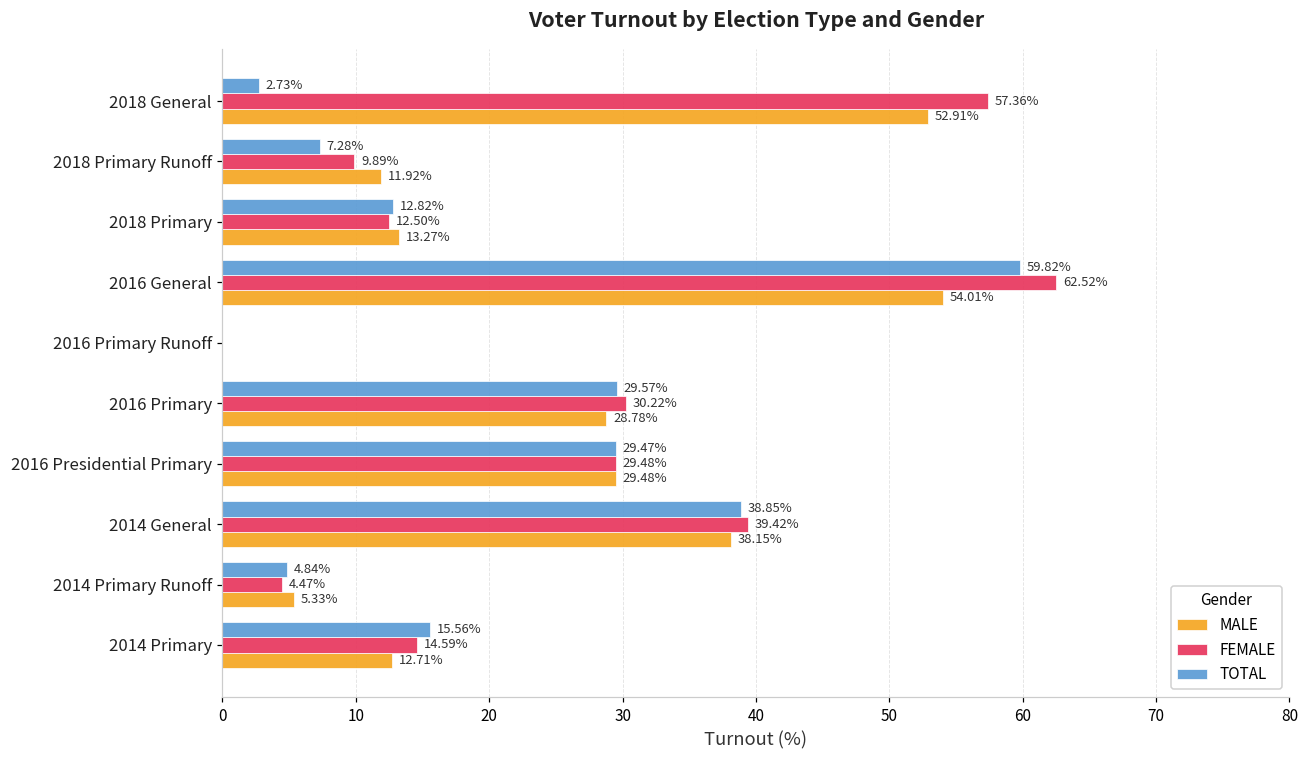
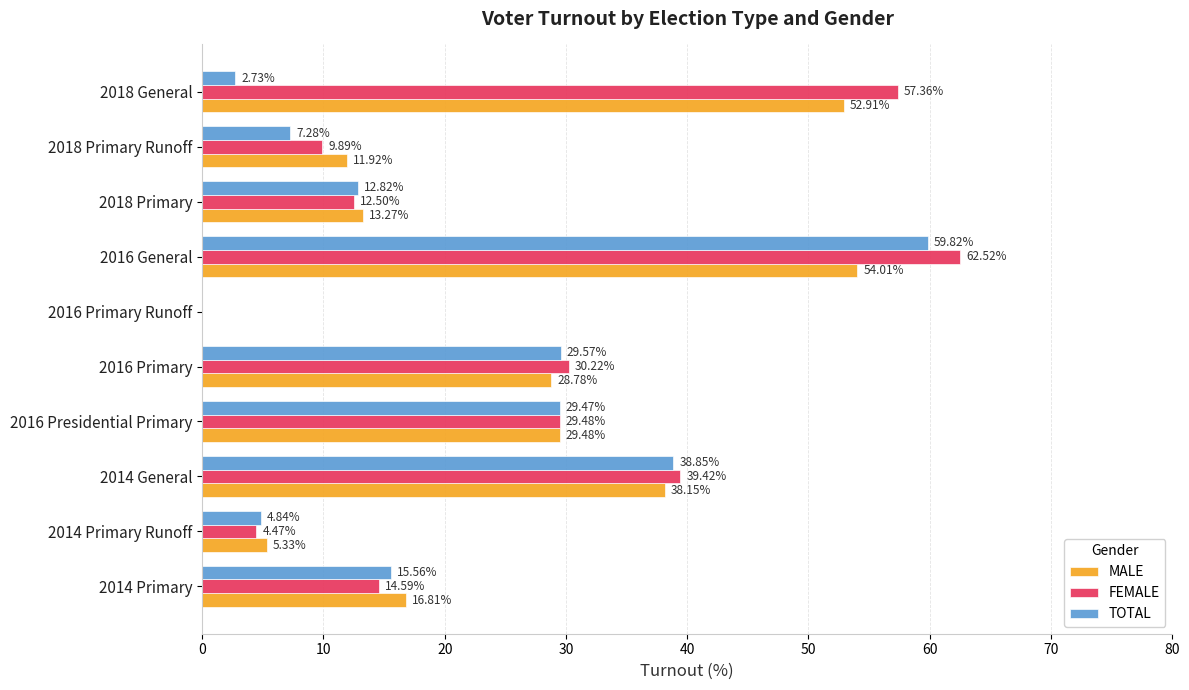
MALE, 2014 Primary: 12.71% -> 16.81%
